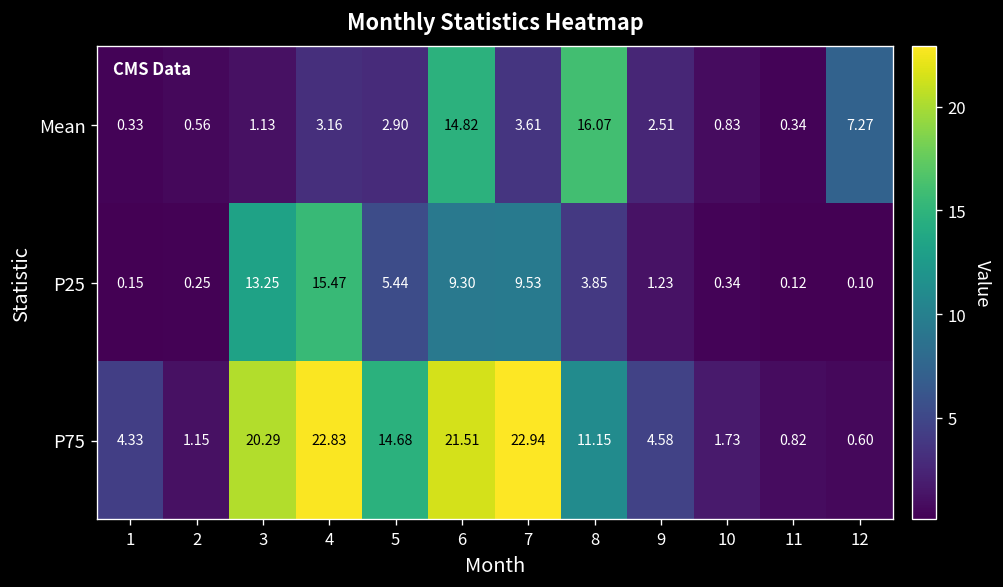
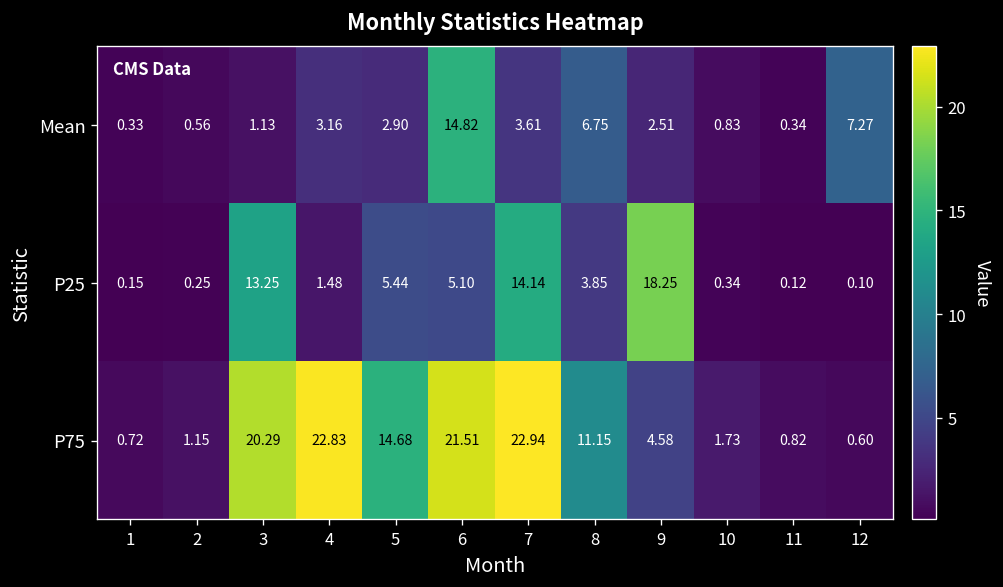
Mean, 8: 16.07 -> 6.75
P25, 4: 15.47 -> 1.48
P25, 6: 9.30 -> 5.10
P25, 7: 9.53 -> 14.14
P25, 9: 1.23 -> 18.25
P75, 1: 4.33 -> 0.72
